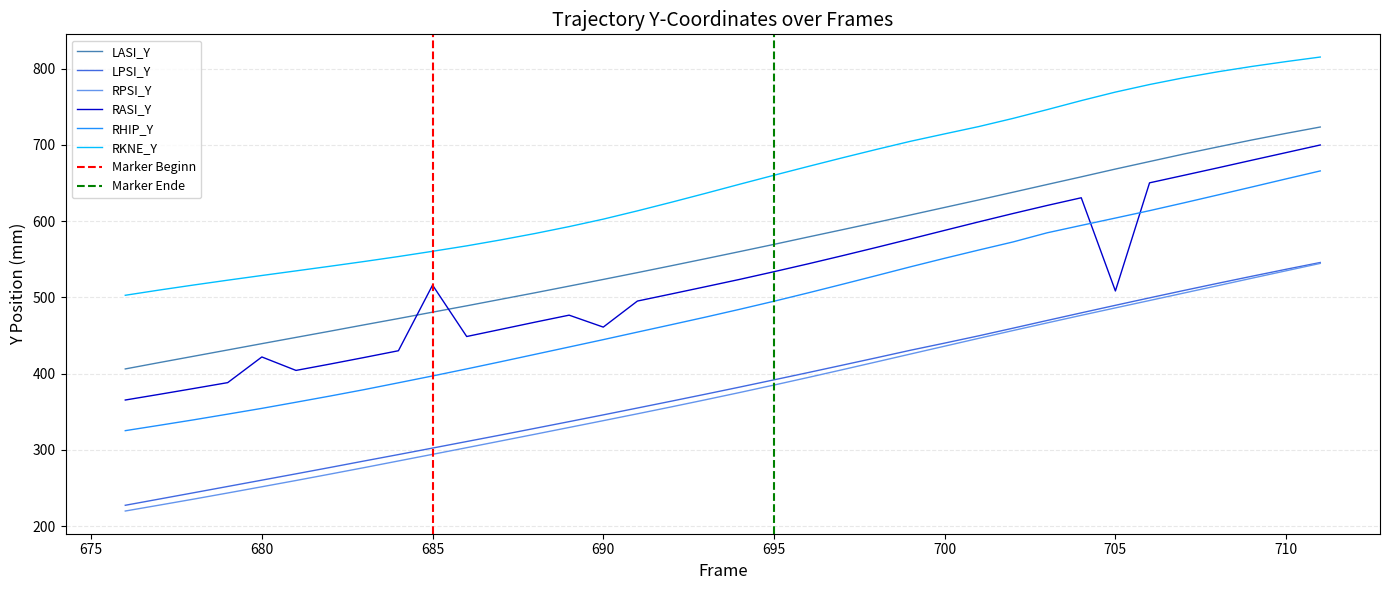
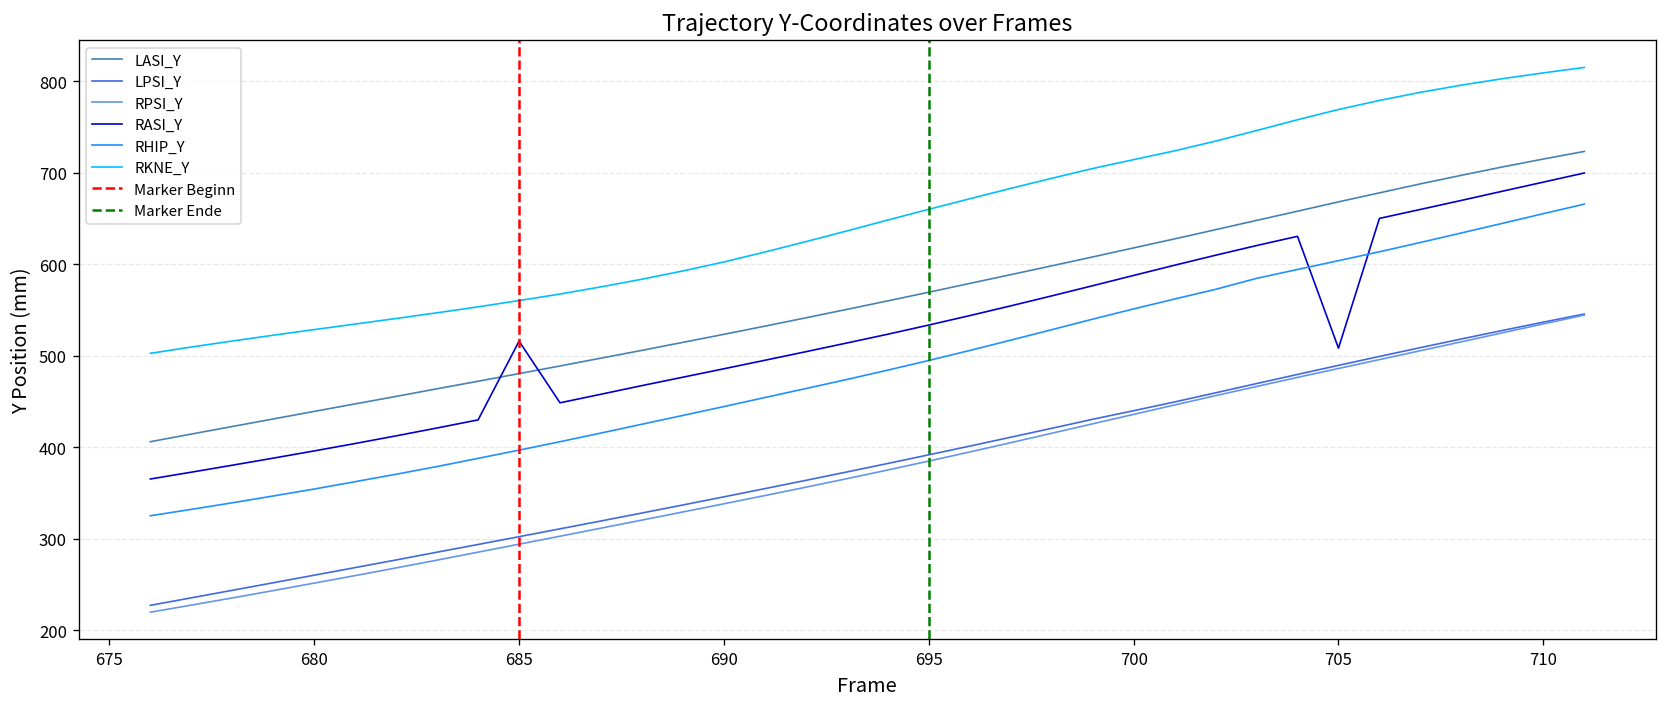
RASI_Y, 680: 420 -> 400
RASI_Y, 690: 460 -> 490
